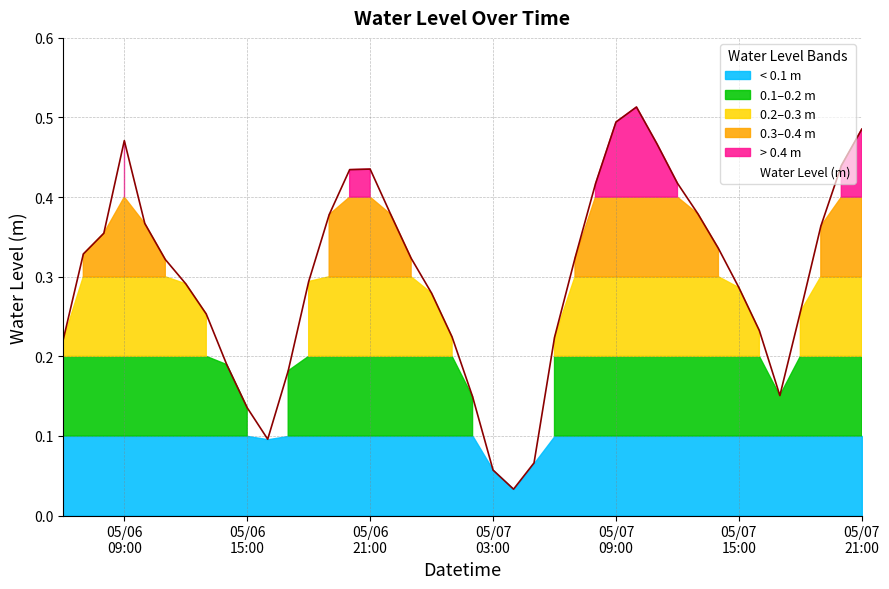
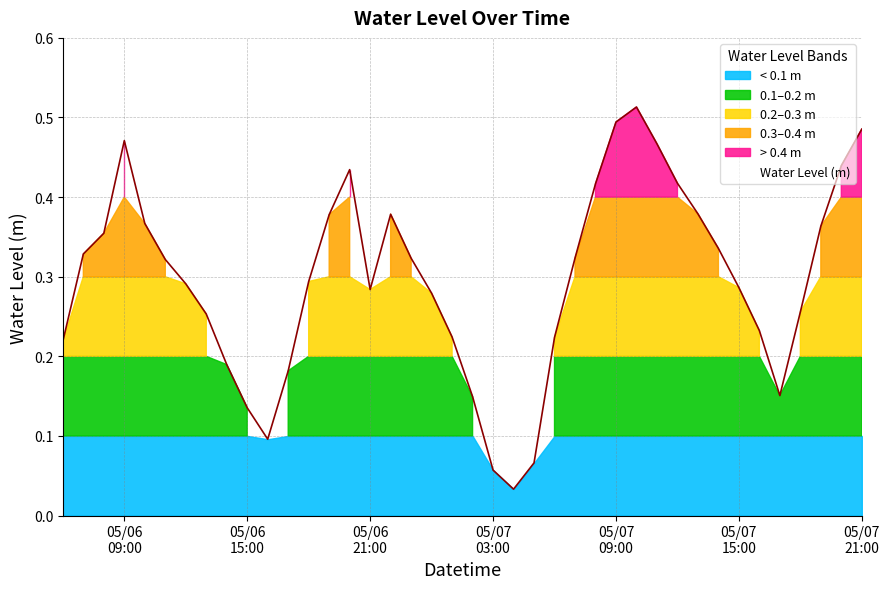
Water Level (m), 05/06 21:00: 0.44 -> 0.28
